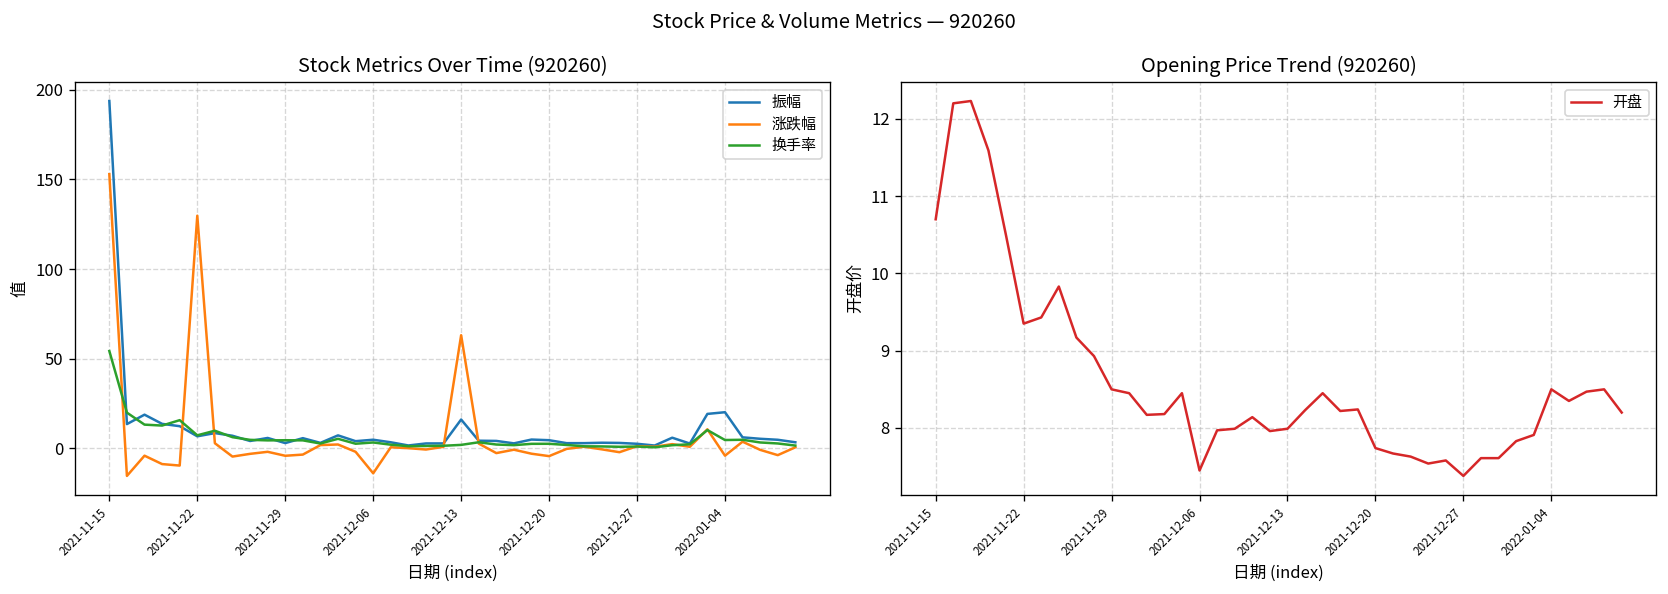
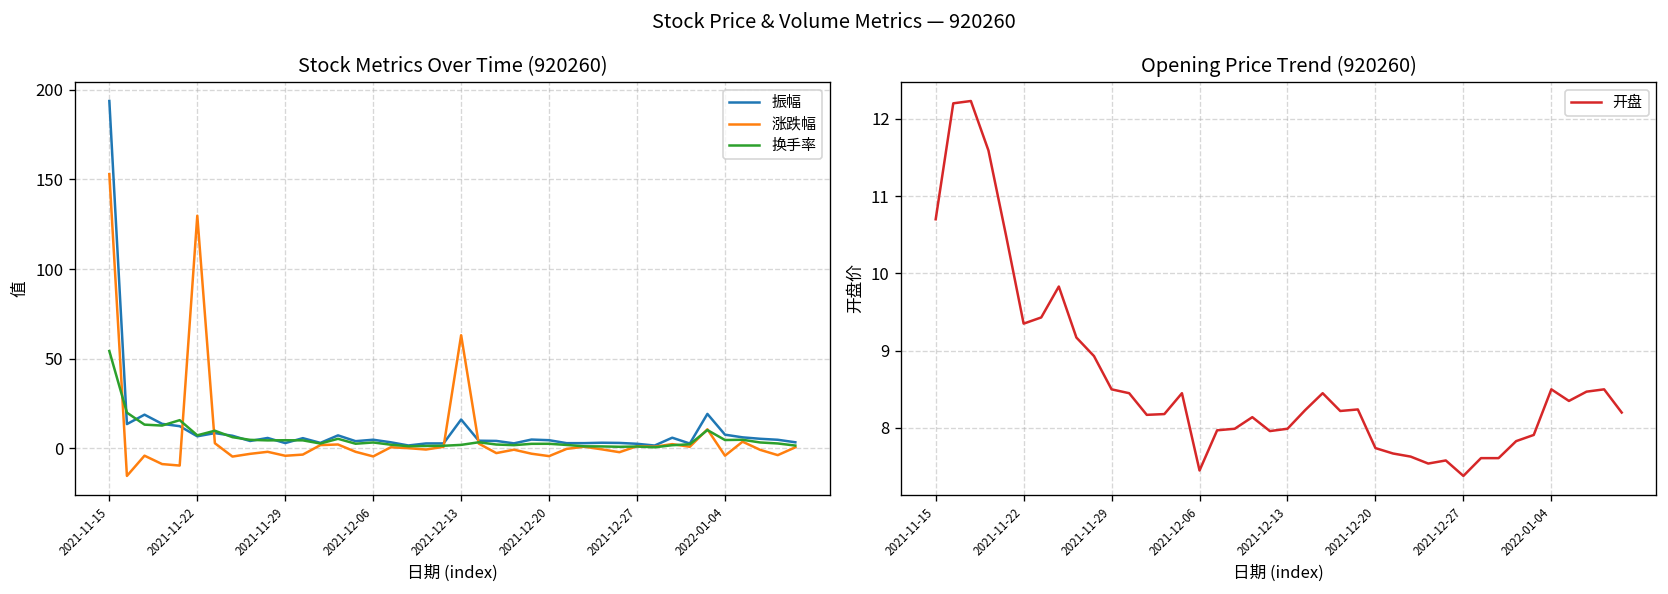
Stock Metrics Over Time (920260), 涨跌幅, 2021-12-06: -14 -> -4
Stock Metrics Over Time (920260), 振幅, 2022-01-04: 20 -> 8
